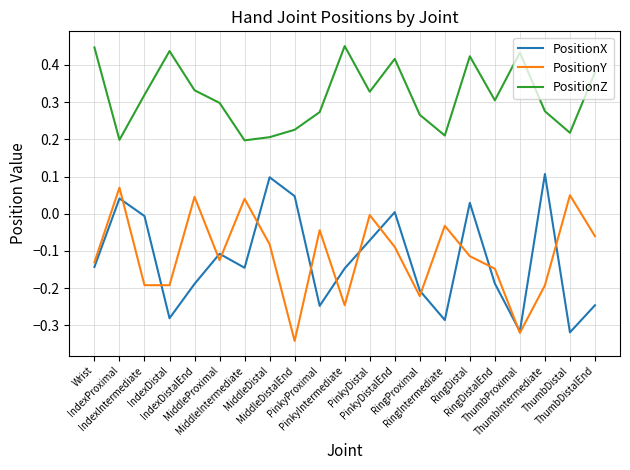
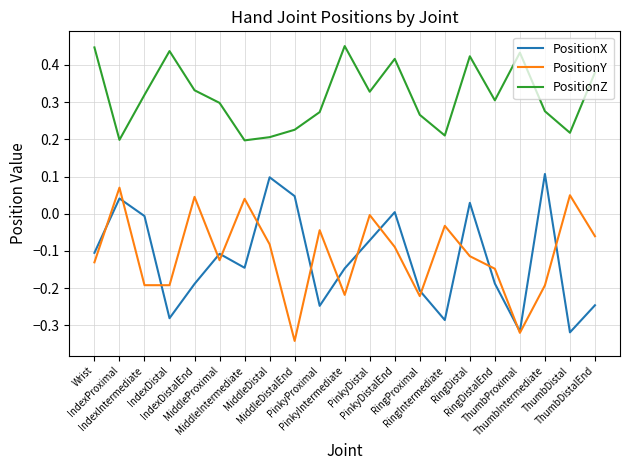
PositionX, Wrist: -0.14 -> -0.10
PositionY, PinkyIntermediate: -0.25 -> -0.22
